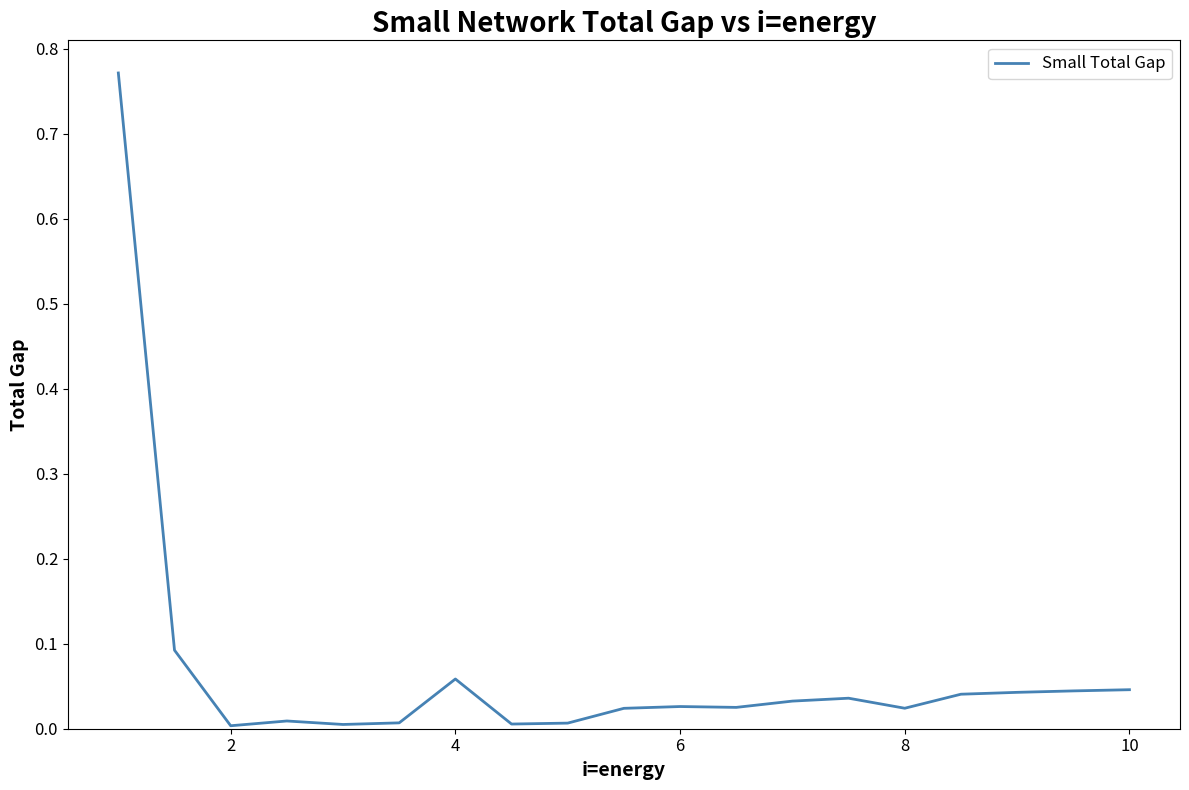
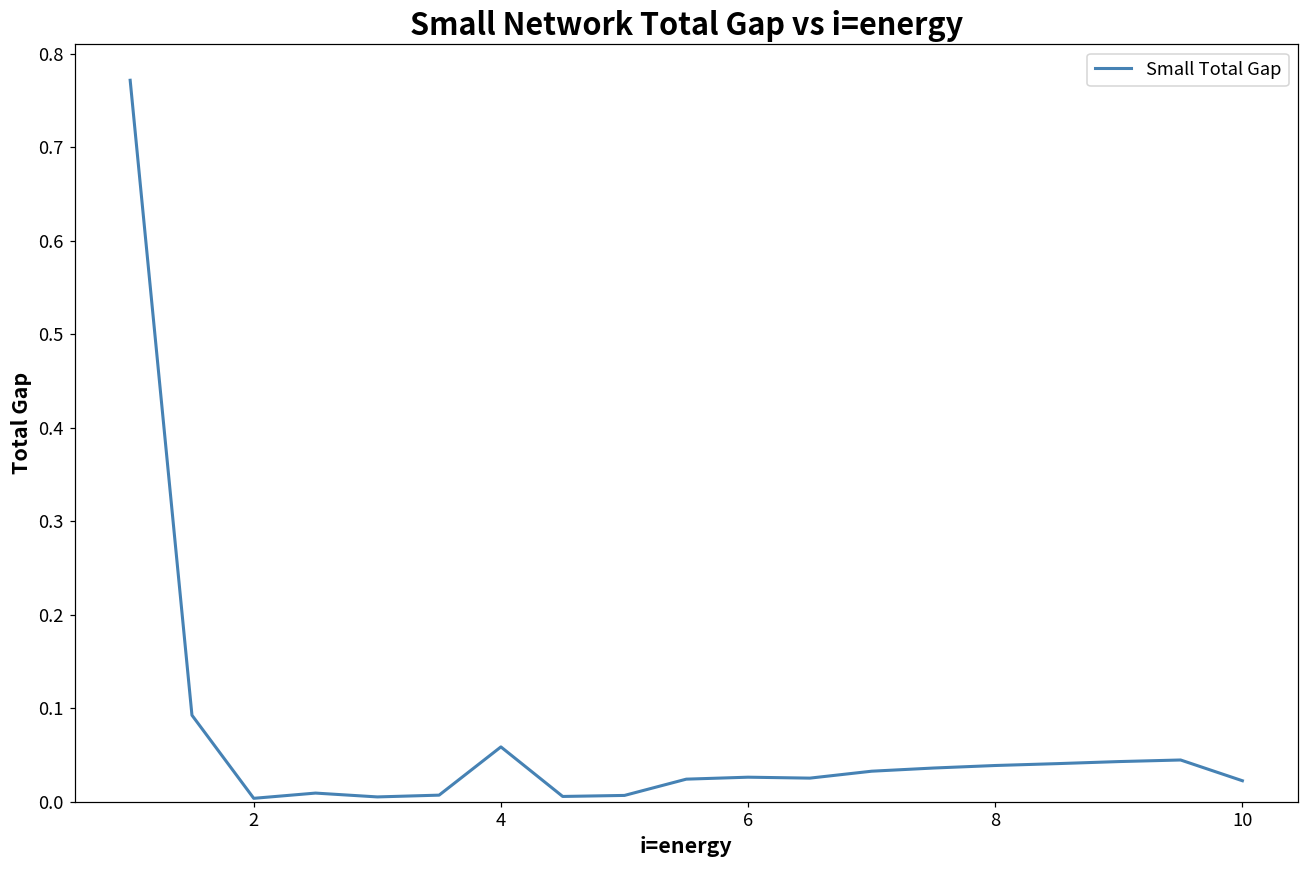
8: 0.02 -> 0.04
10: 0.05 -> 0.02
